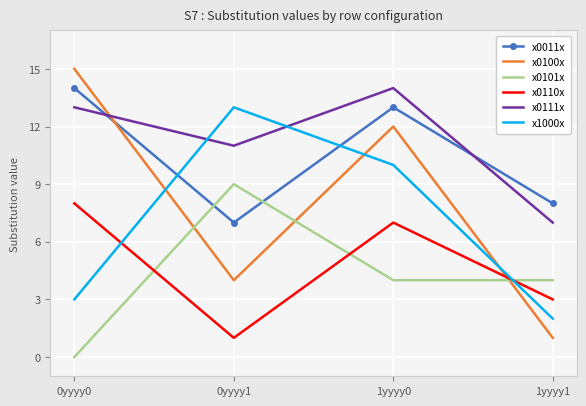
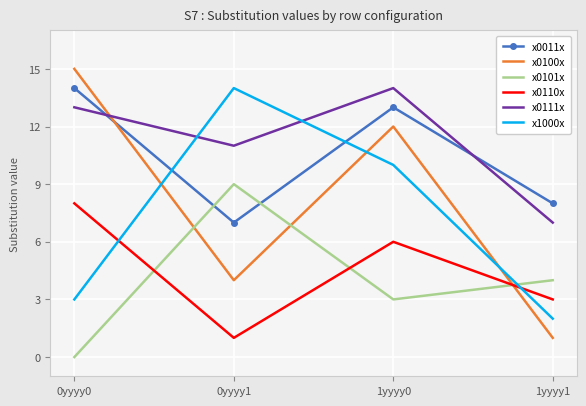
x1000x, 0yyyy1: 13 -> 14
x0101x, 1yyyy0: 4 -> 3
x0110x, 1yyyy0: 7 -> 6
